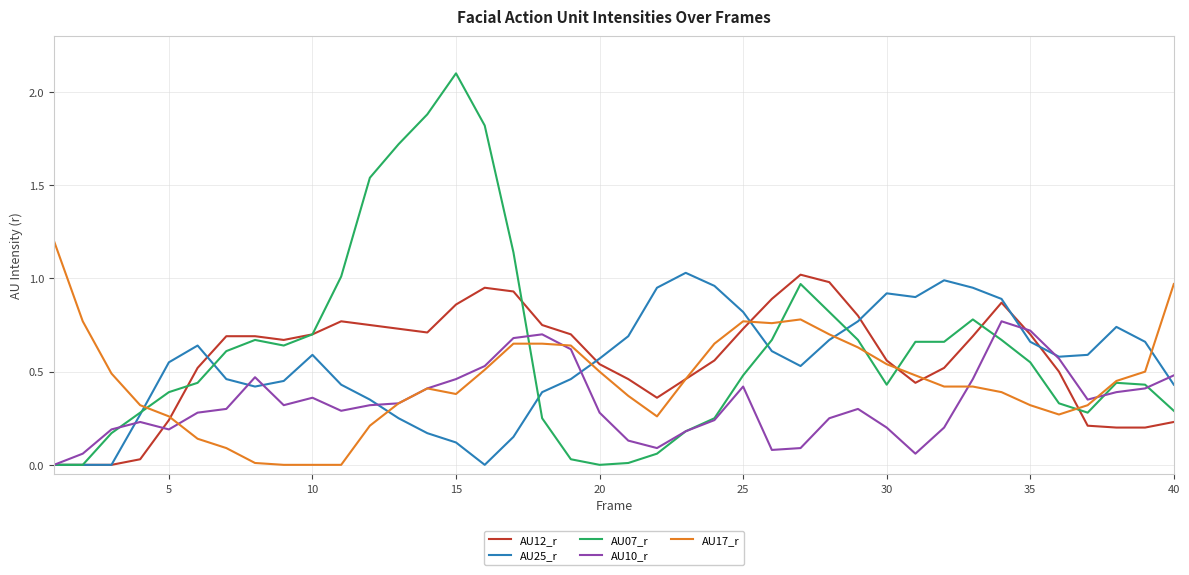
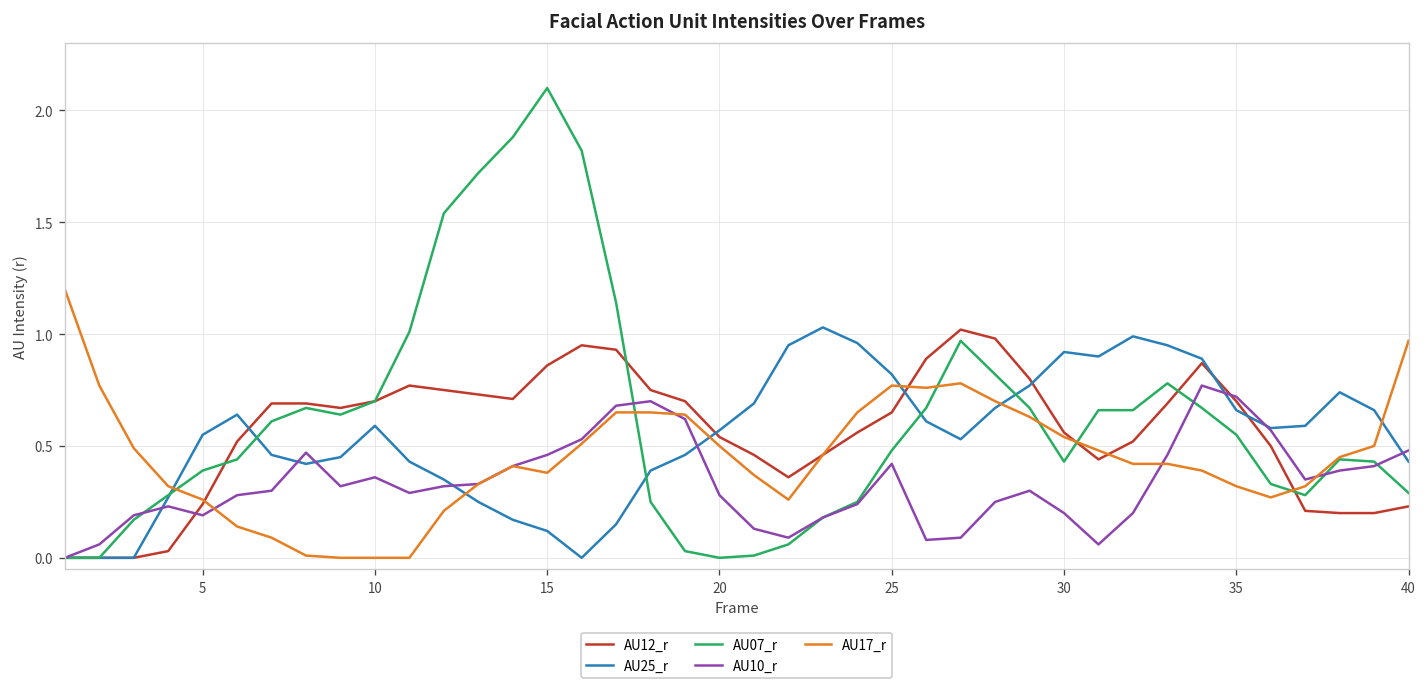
AU12_r, 25: 0.73 -> 0.65
